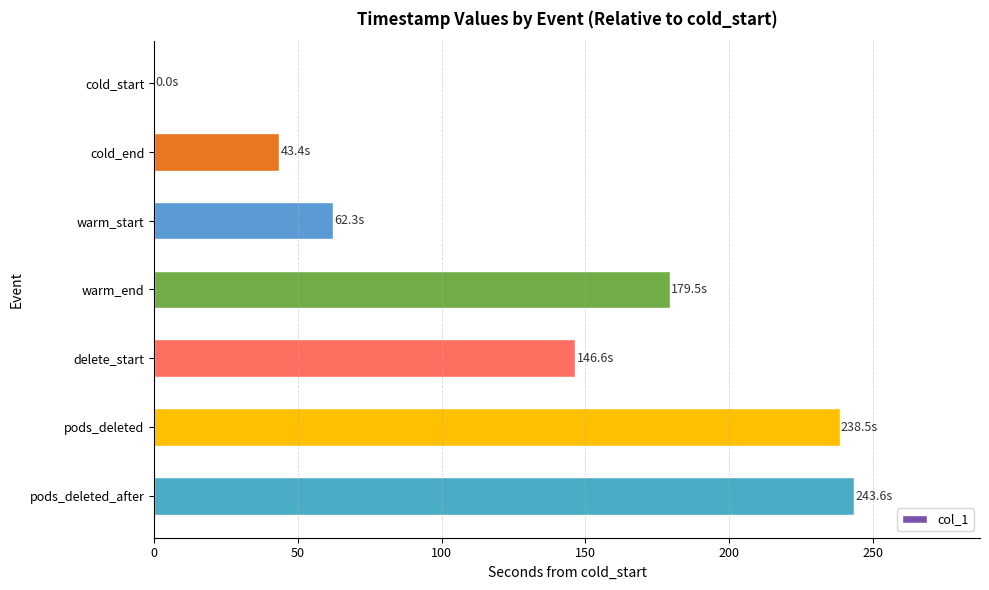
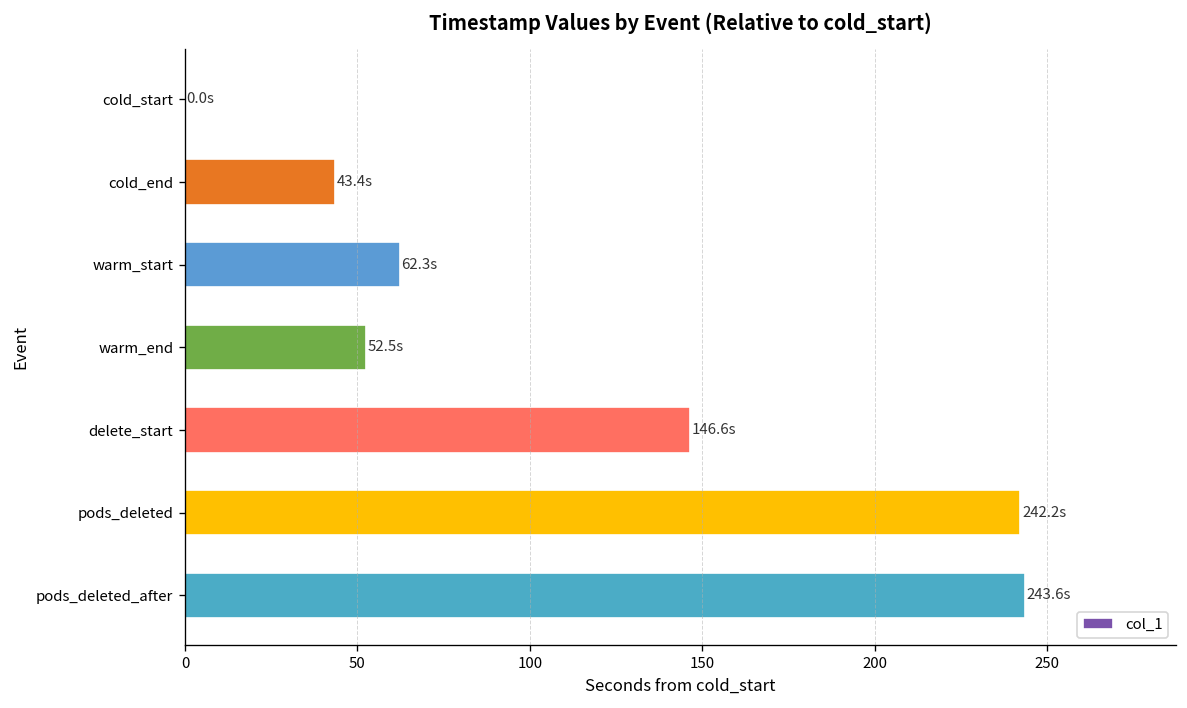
warm_end: 179.5s -> 52.5s
pods_deleted: 238.5s -> 242.2s
